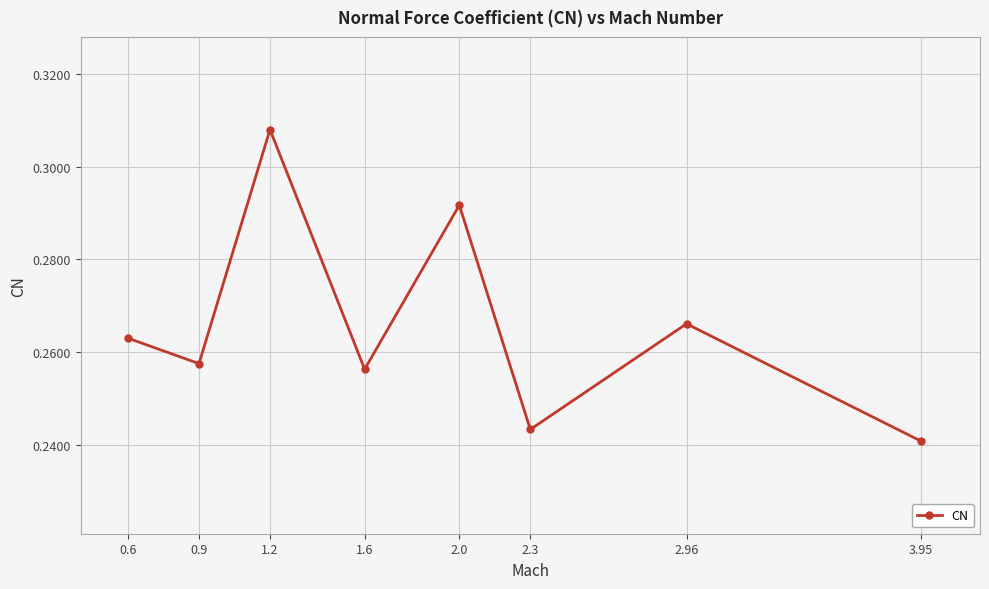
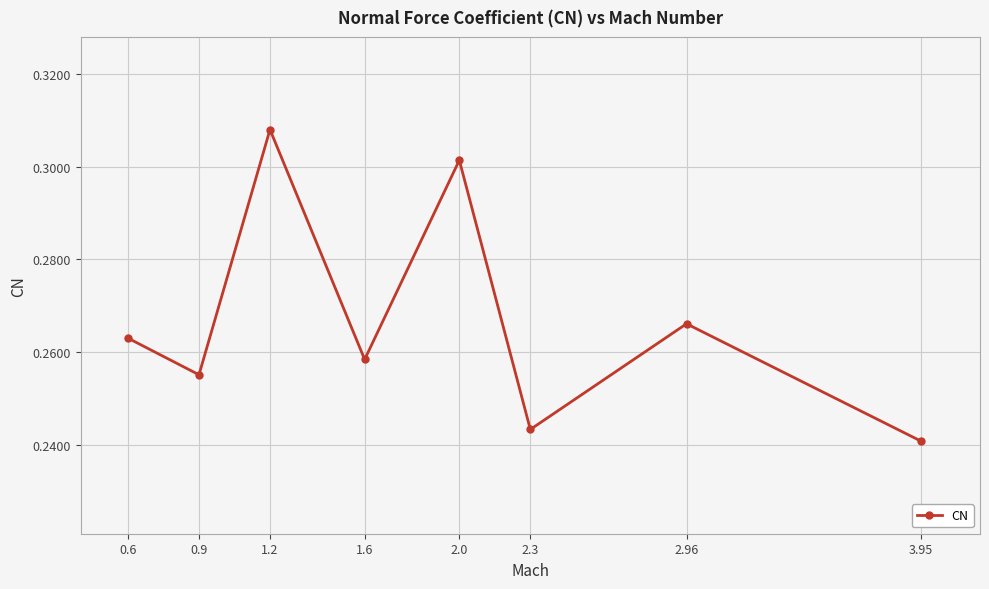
0.9: 0.258 -> 0.255
1.6: 0.256 -> 0.258
2.0: 0.292 -> 0.301
